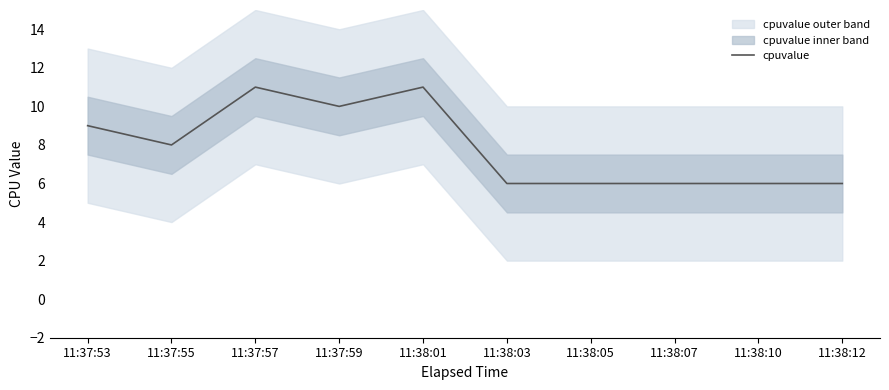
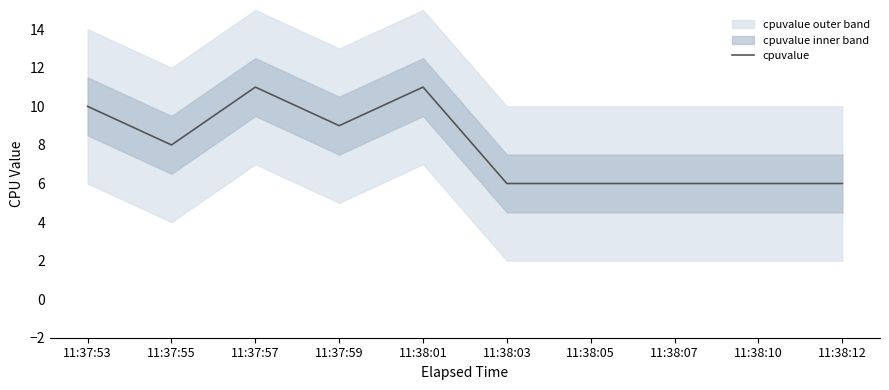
cpuvalue, 11:37:53: 9 -> 10
cpuvalue, 11:37:59: 10 -> 9
